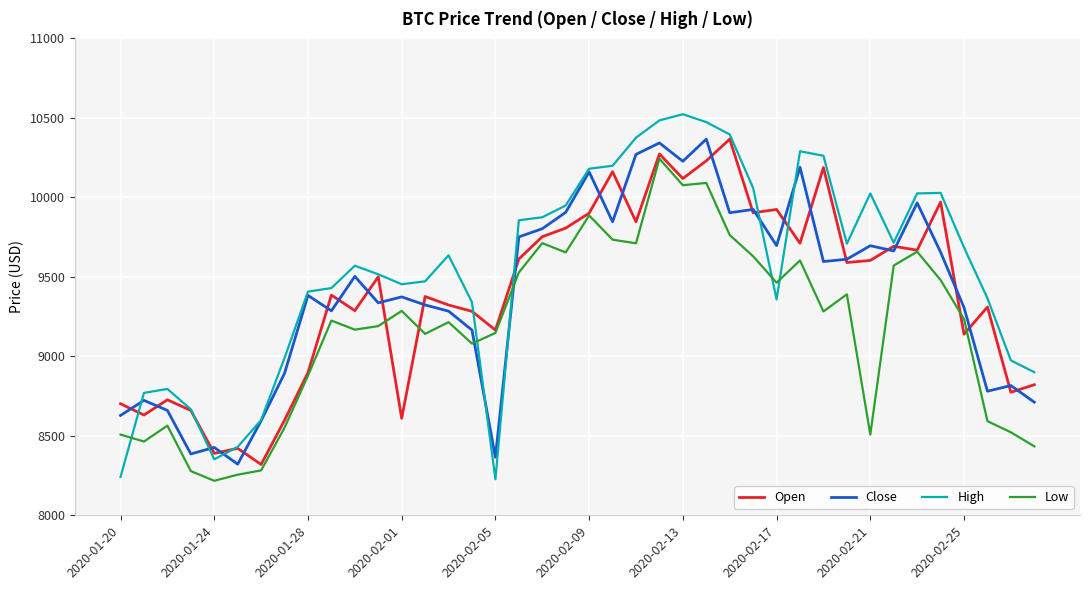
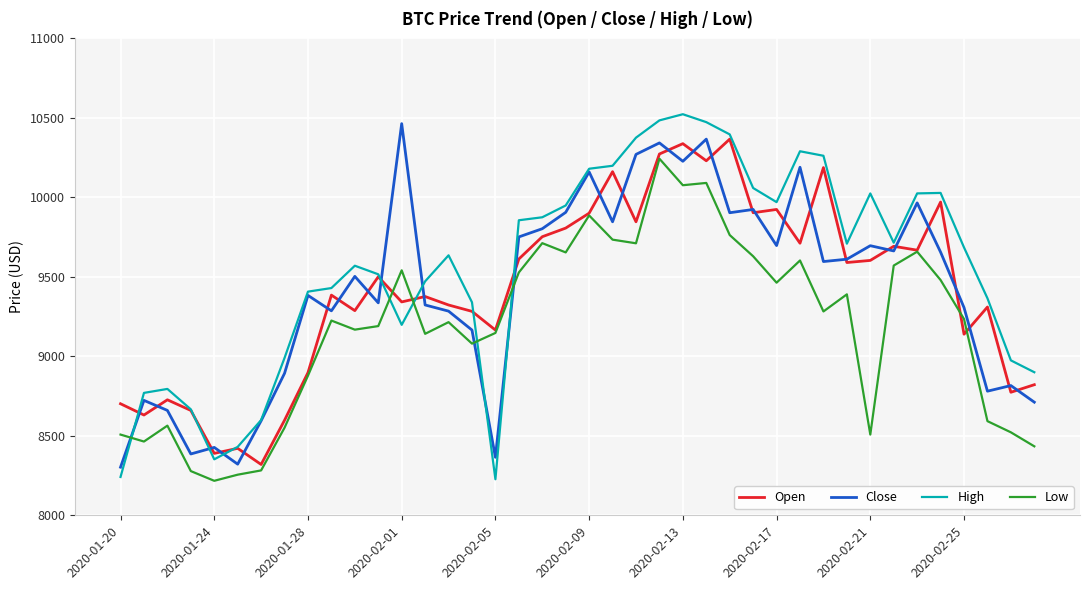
Close, 2020-01-20: 8630 -> 8300
Open, 2020-02-01: 8610 -> 9340
Close, 2020-02-01: 9370 -> 10460
High, 2020-02-01: 9450 -> 9200
Low, 2020-02-01: 9290 -> 9540
Open, 2020-02-13: 10120 -> 10340
High, 2020-02-17: 9360 -> 9970
